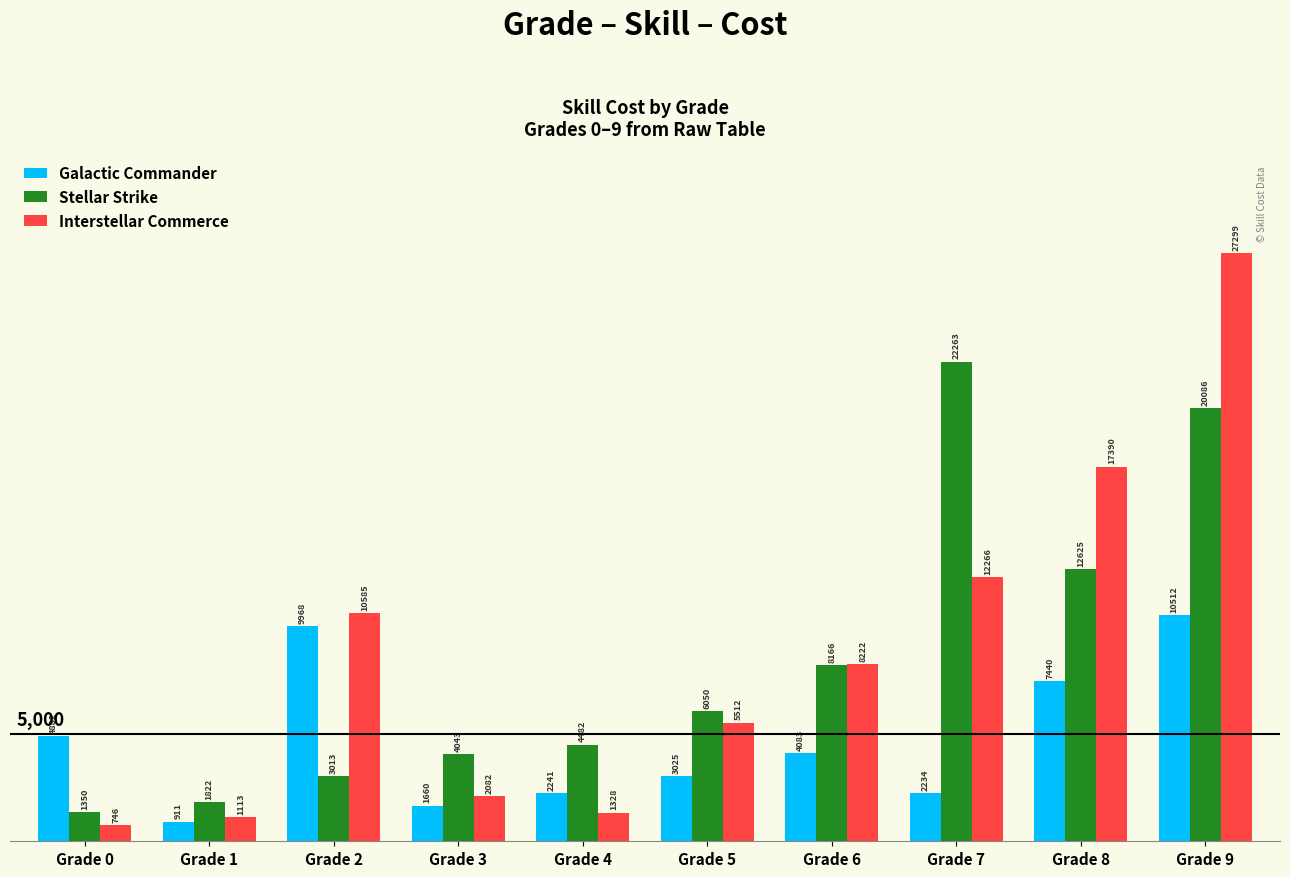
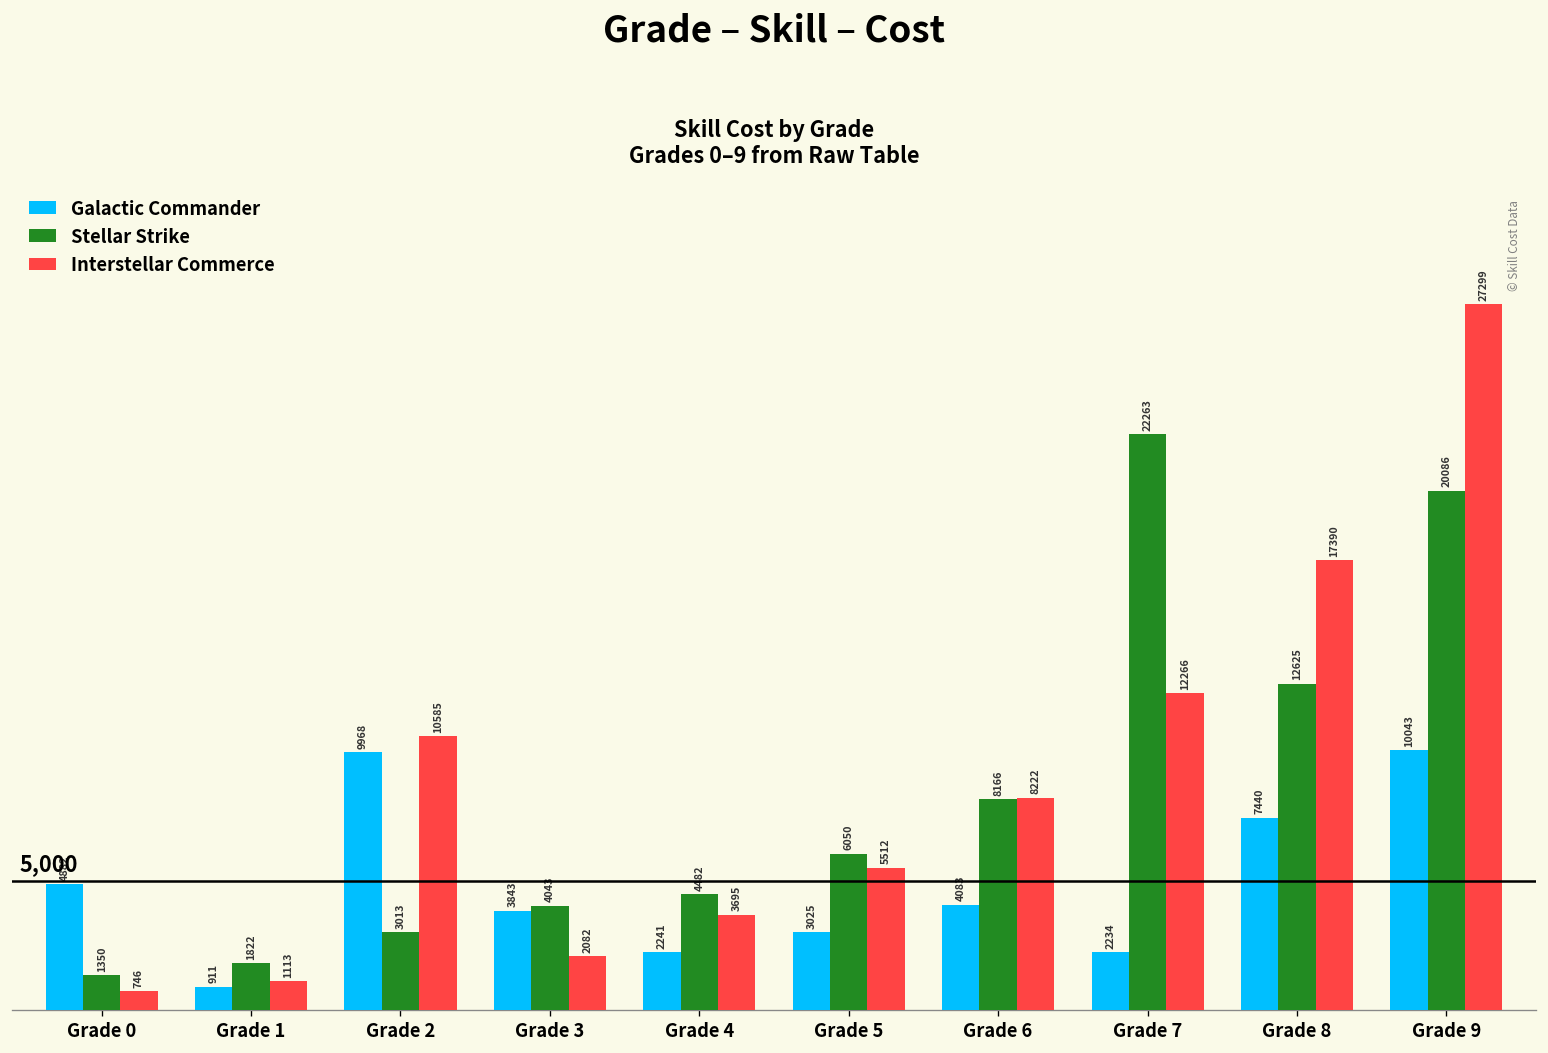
Galactic Commander, Grade 3: 1660 -> 3843
Interstellar Commerce, Grade 4: 1328 -> 3695
Galactic Commander, Grade 9: 10512 -> 10043
